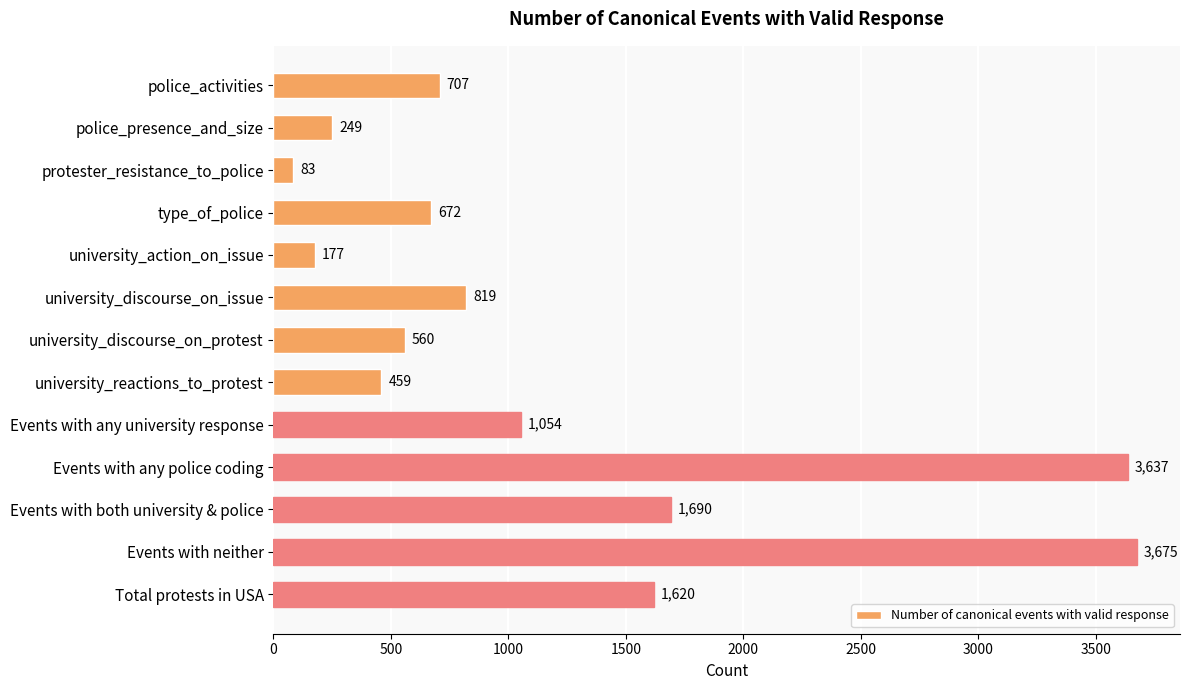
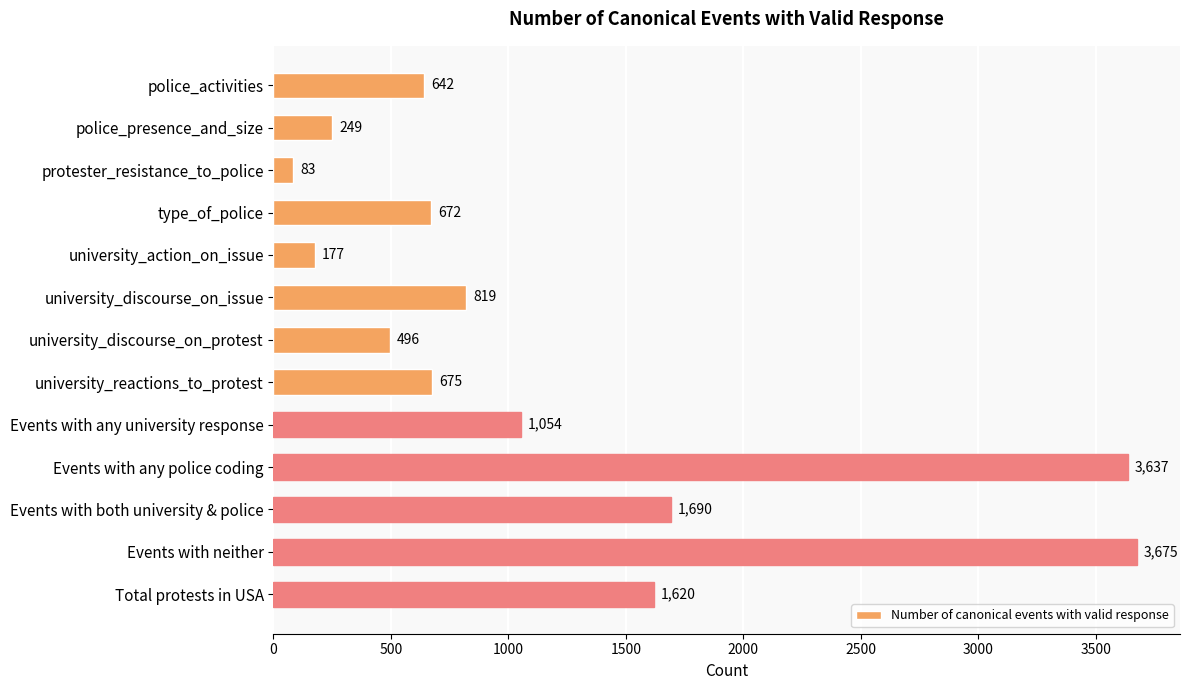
police_activities: 707 -> 642
university_discourse_on_protest: 560 -> 496
university_reactions_to_protest: 459 -> 675
